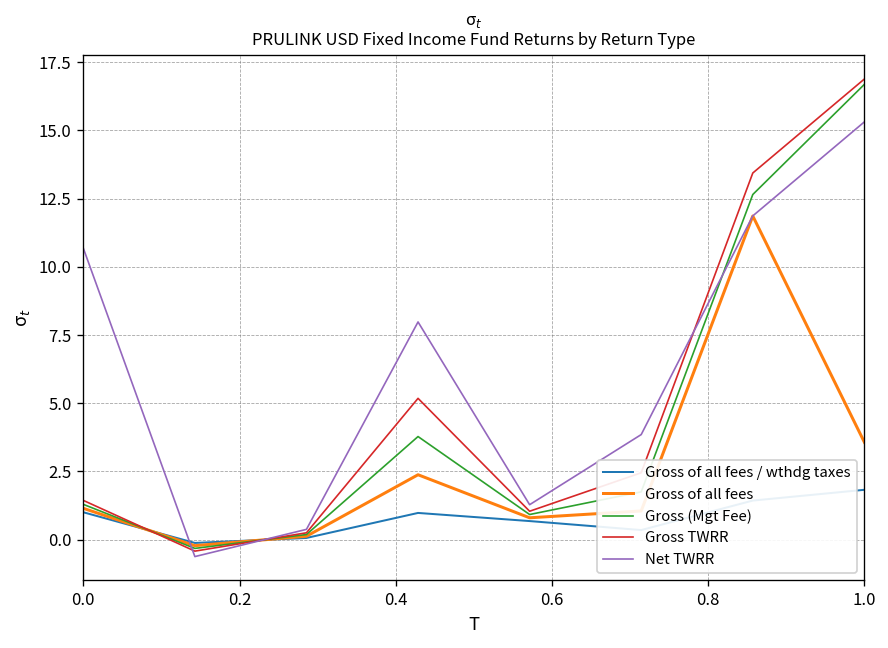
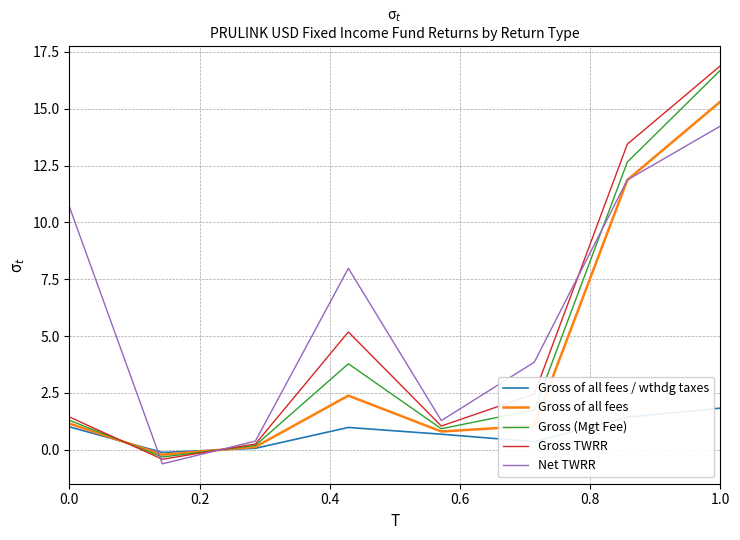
Gross of all fees, 1.0: 3.6 -> 15.3
Net TWRR, 1.0: 15.3 -> 14.2
